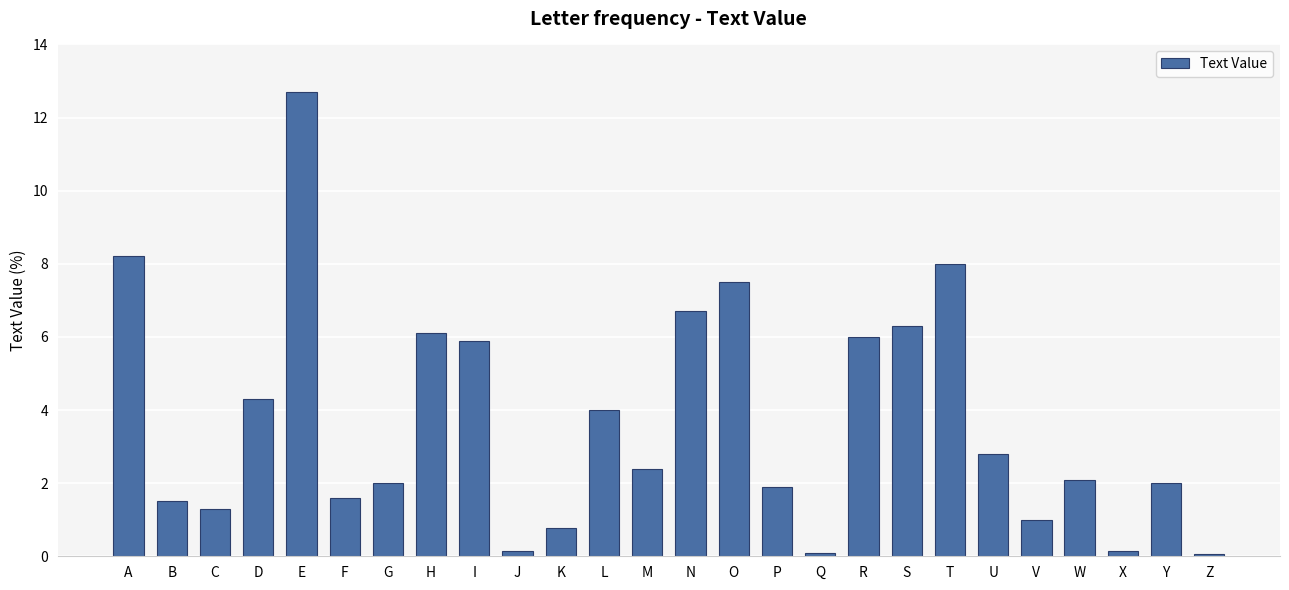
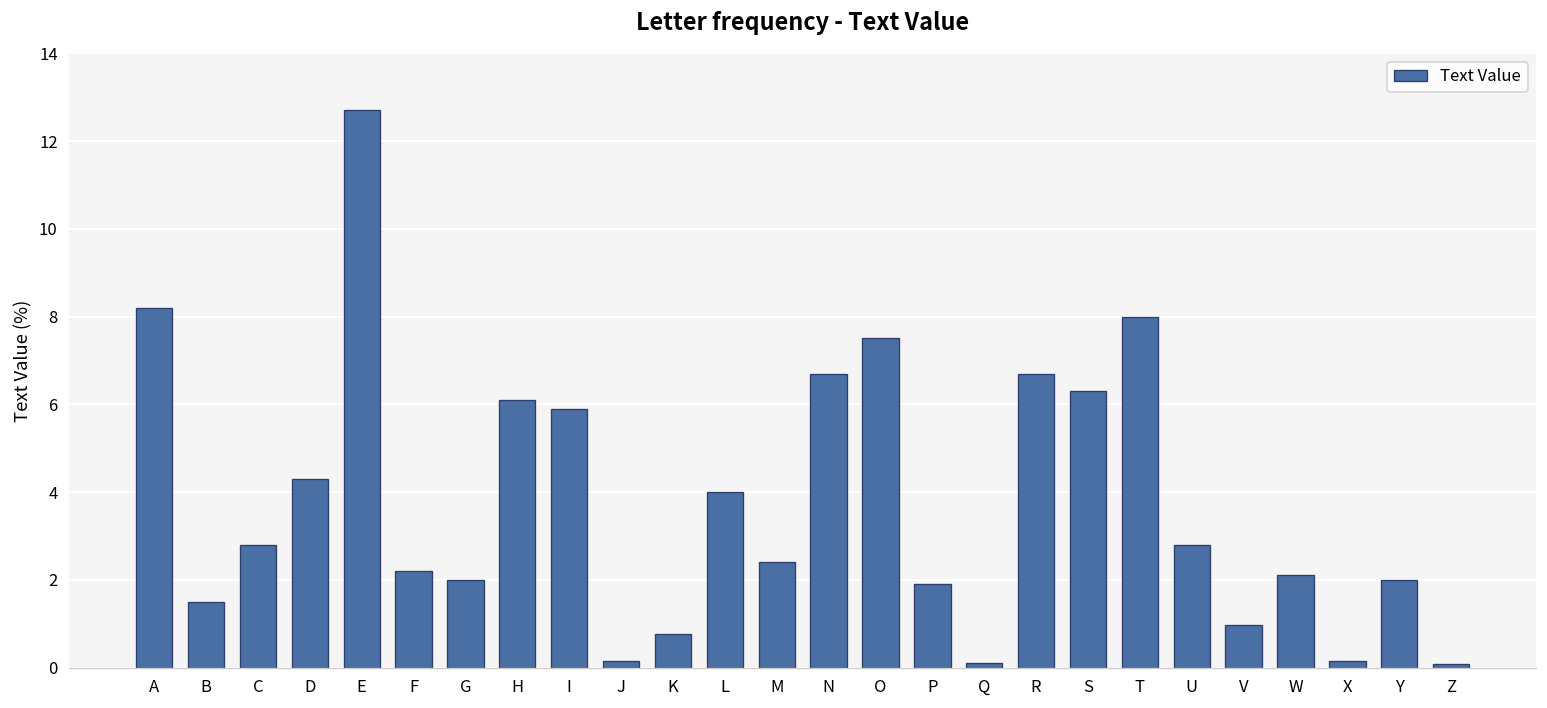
C: 1.3 -> 2.8
F: 1.6 -> 2.2
R: 6.0 -> 6.7
